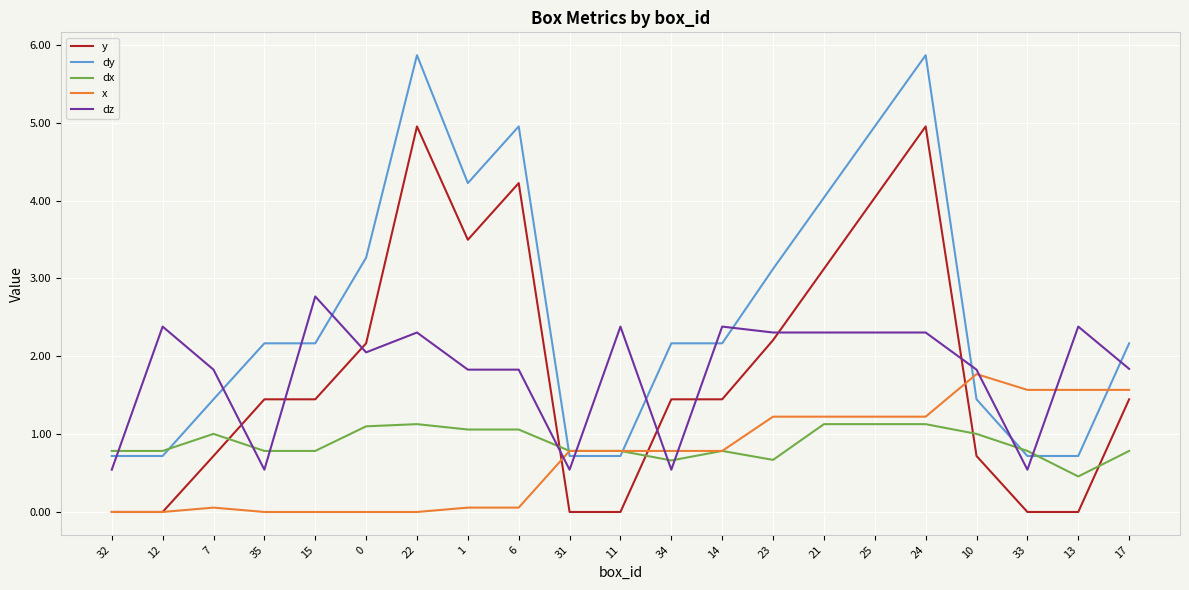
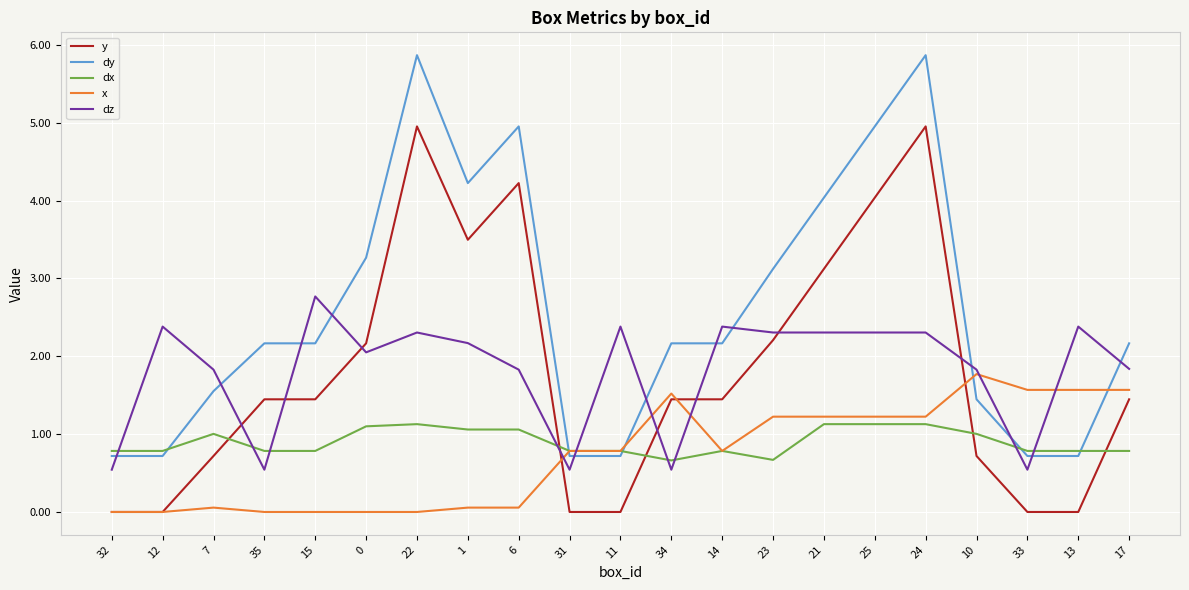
dy, 7: 1.4 -> 1.6
dz, 1: 1.8 -> 2.2
x, 34: 0.8 -> 1.5
dx, 13: 0.5 -> 0.8
